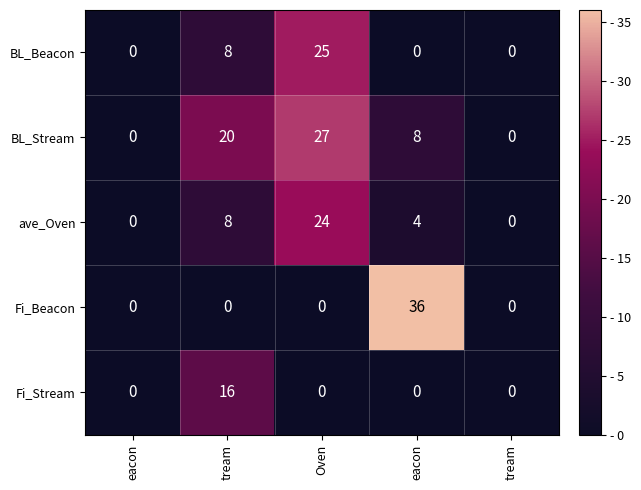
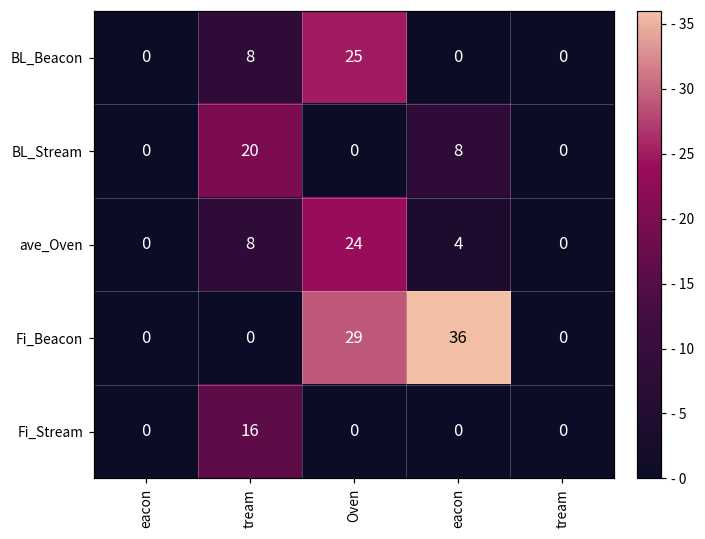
BL_Stream, Oven: 27 -> 0
Fi_Beacon, Oven: 0 -> 29
